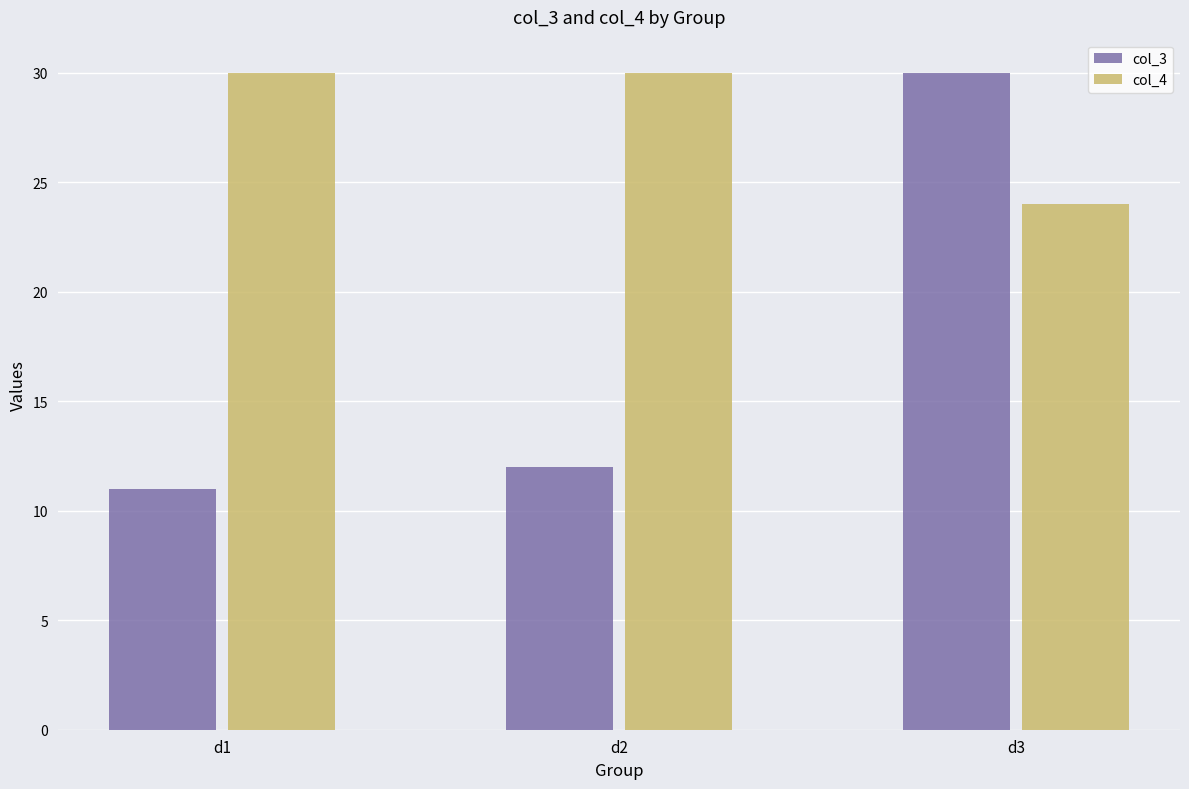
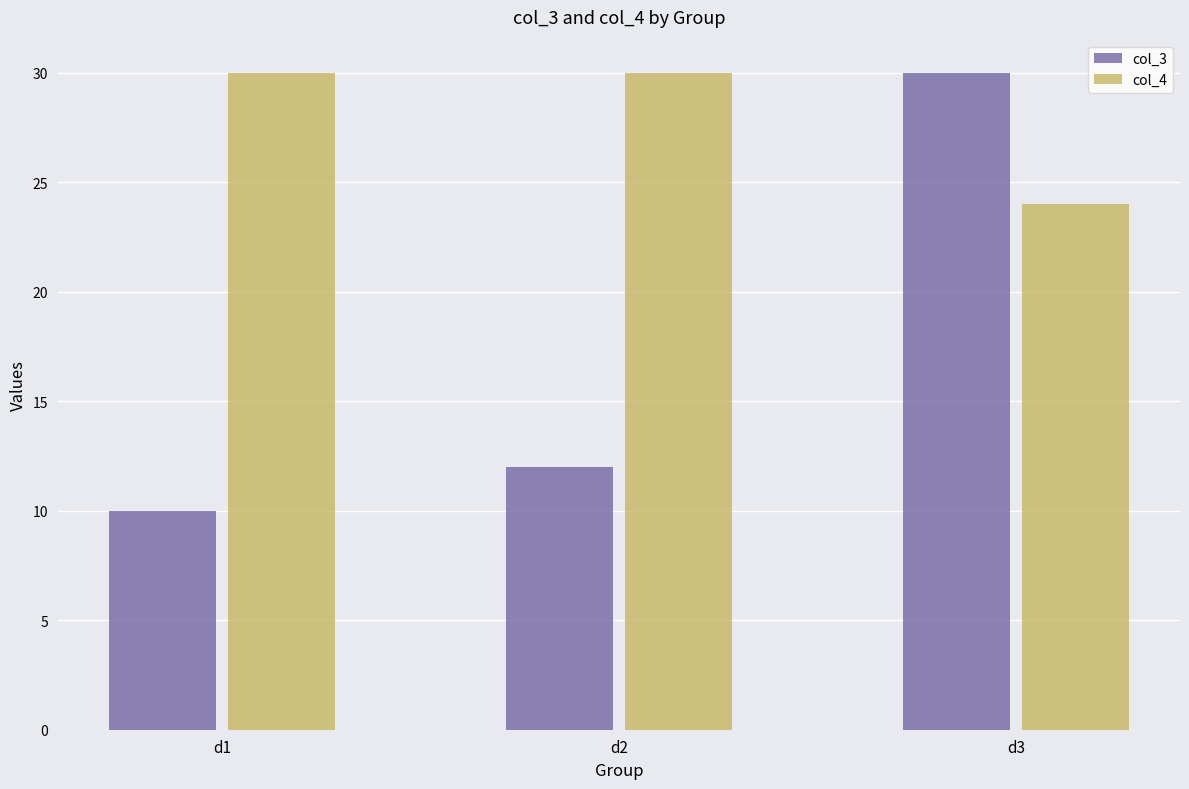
col_3, d1: 11 -> 10
